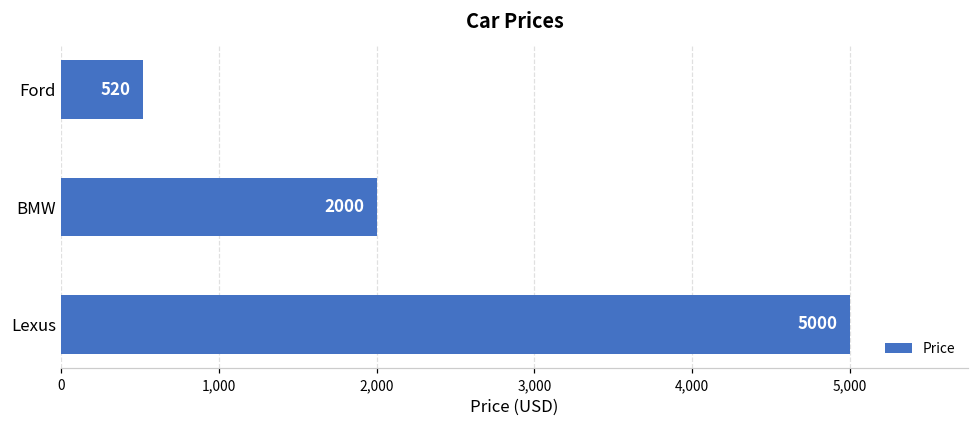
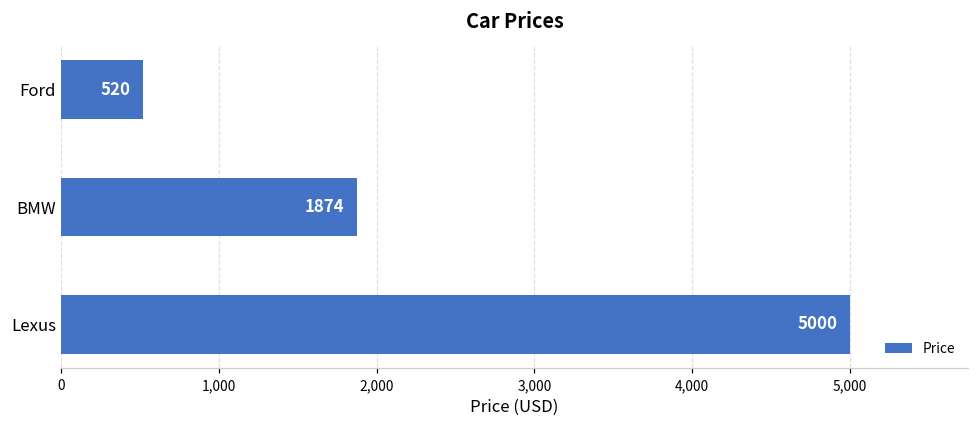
BMW: 2000 -> 1874
